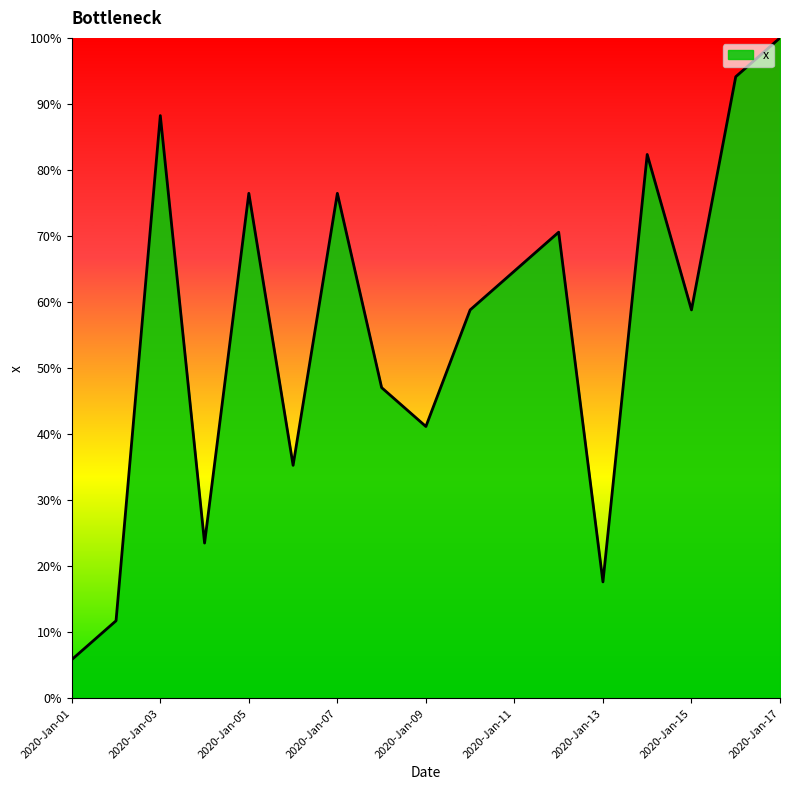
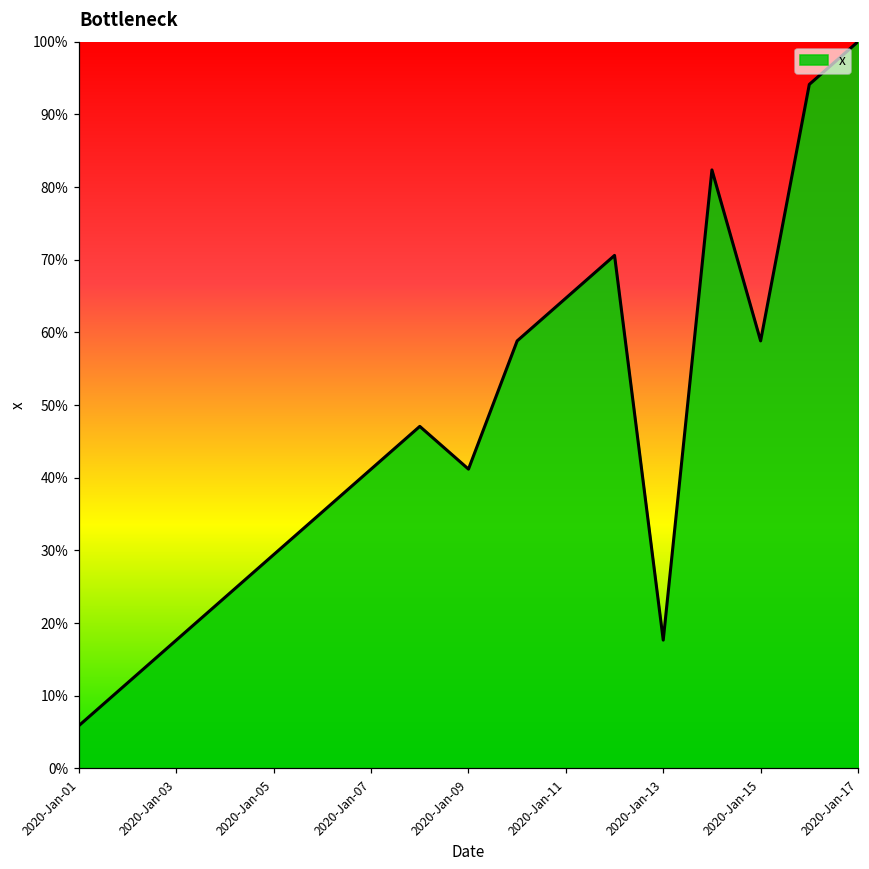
2020-Jan-03: 88% -> 18%
2020-Jan-05: 76% -> 29%
2020-Jan-07: 76% -> 41%
